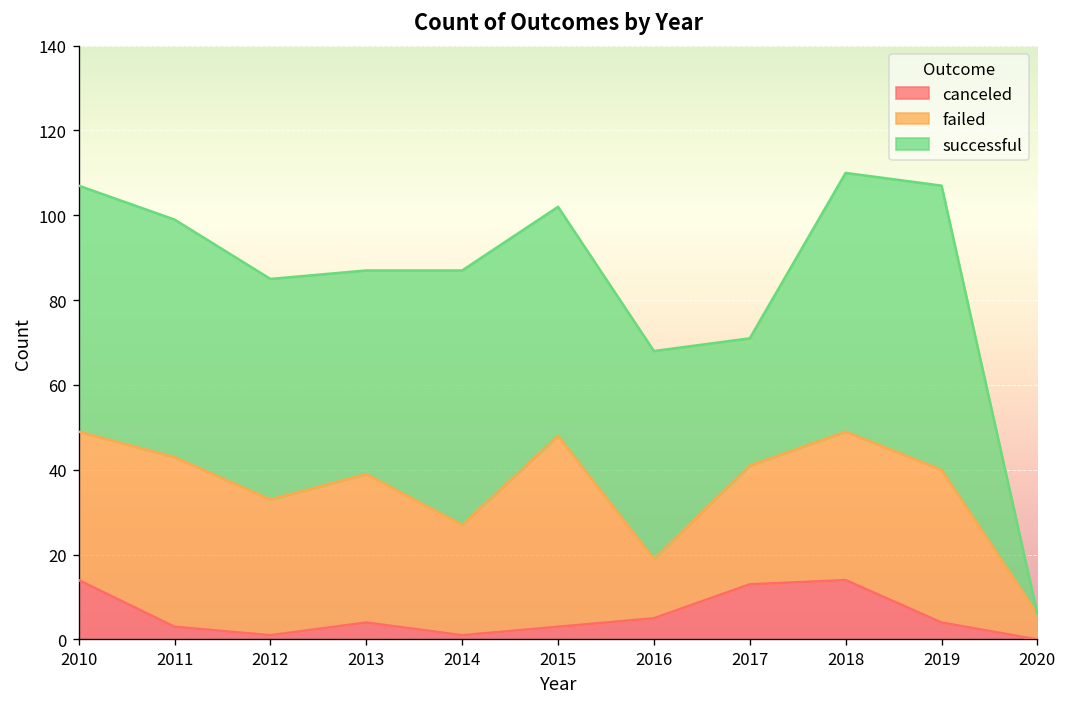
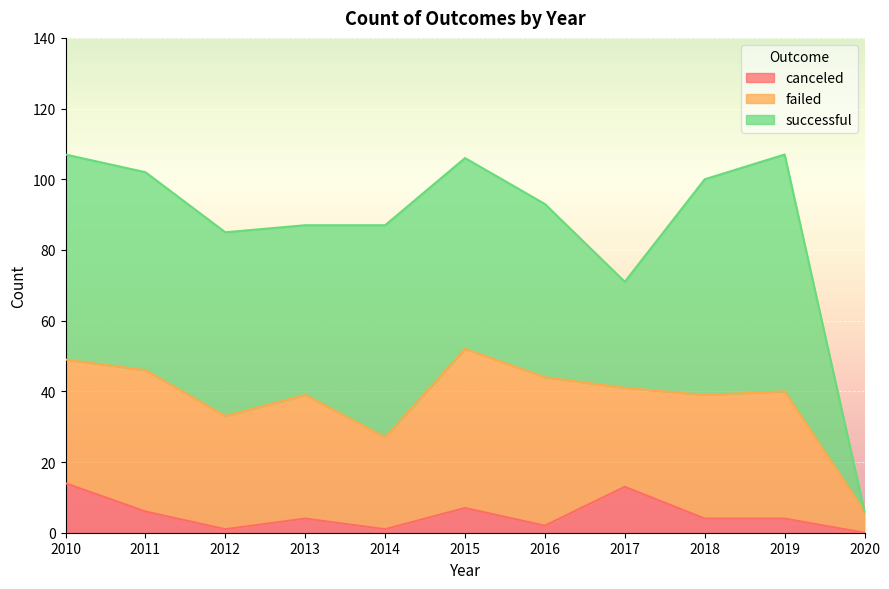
canceled, 2011: 3 -> 6
canceled, 2015: 3 -> 7
canceled, 2016: 5 -> 2
failed, 2016: 14 -> 42
canceled, 2018: 14 -> 4
